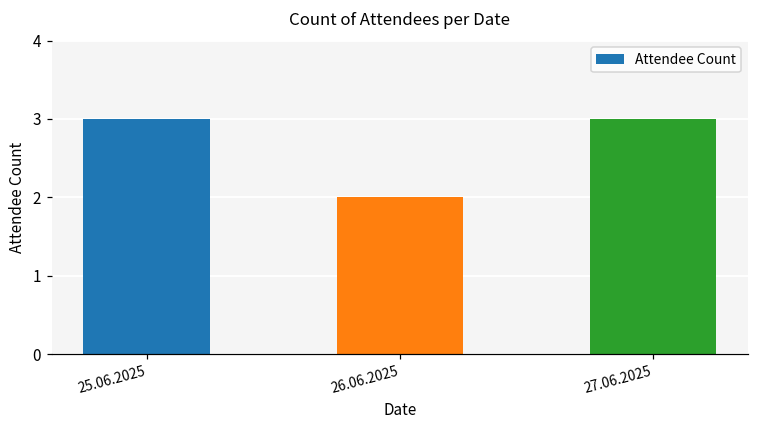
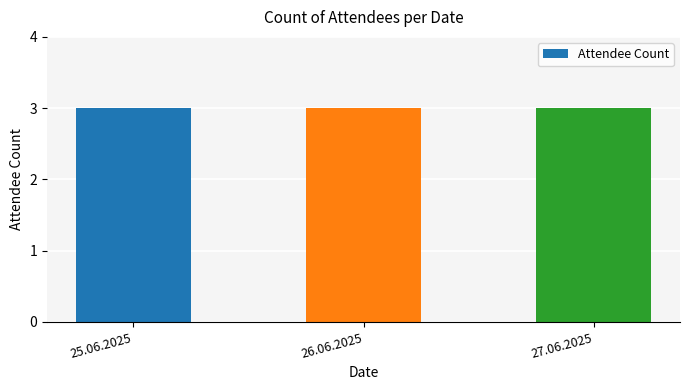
26.06.2025: 2 -> 3
